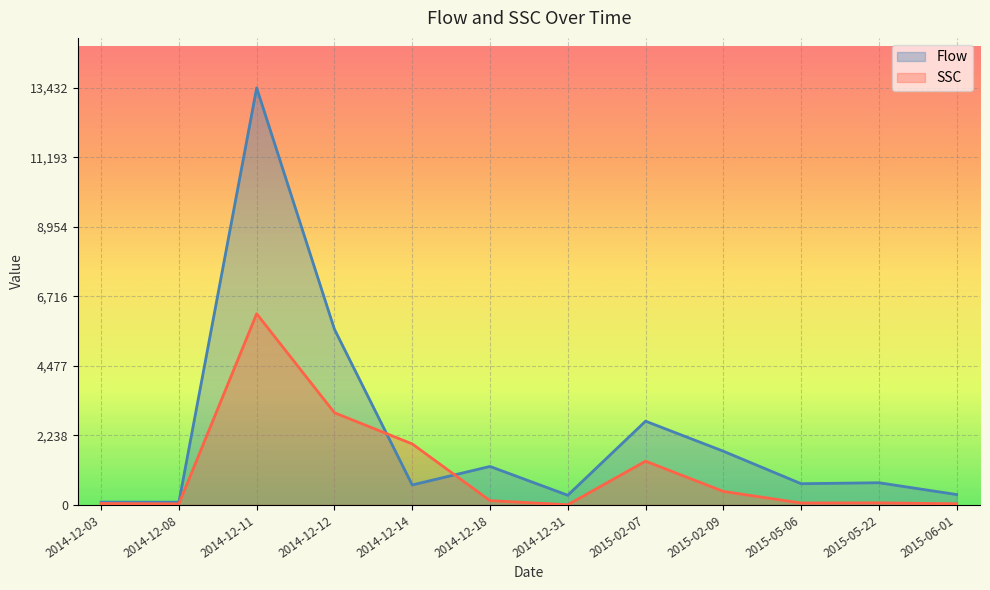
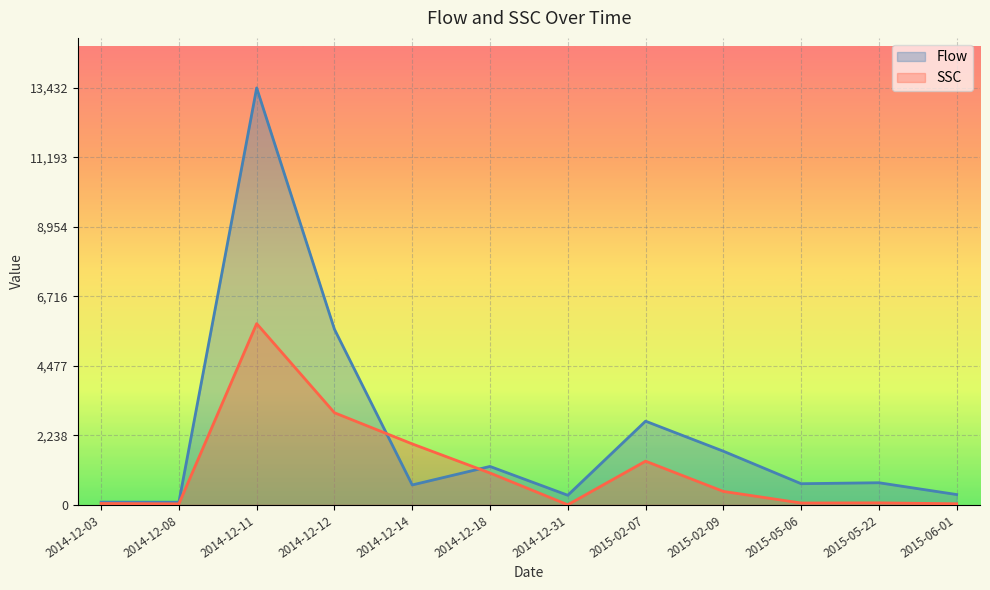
SSC, 2014-12-11: 6,200 -> 5,800
SSC, 2014-12-18: 100 -> 1,000
